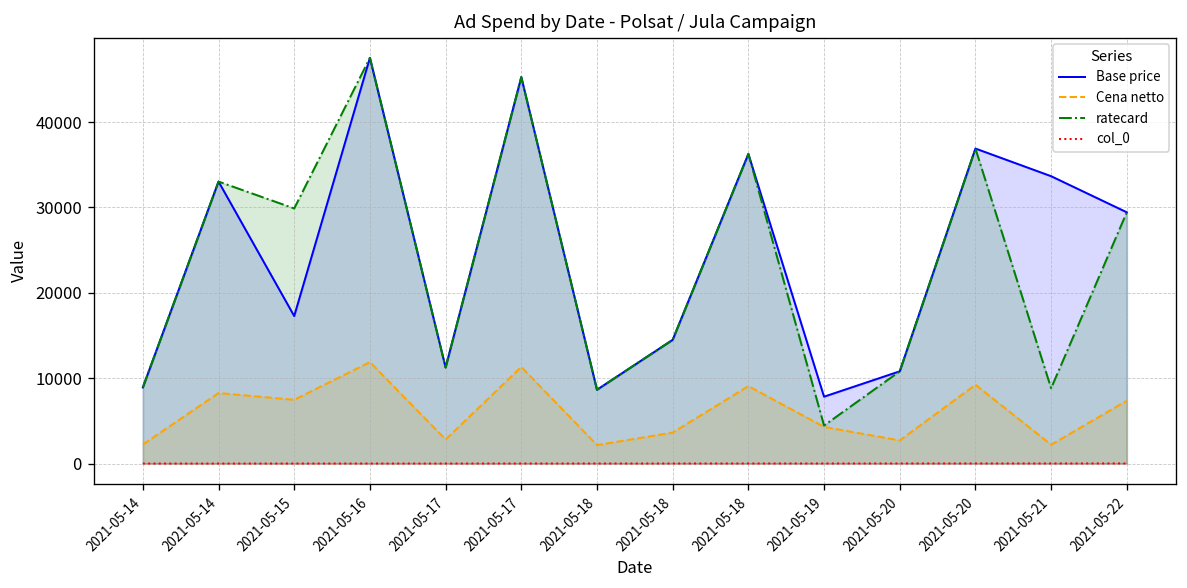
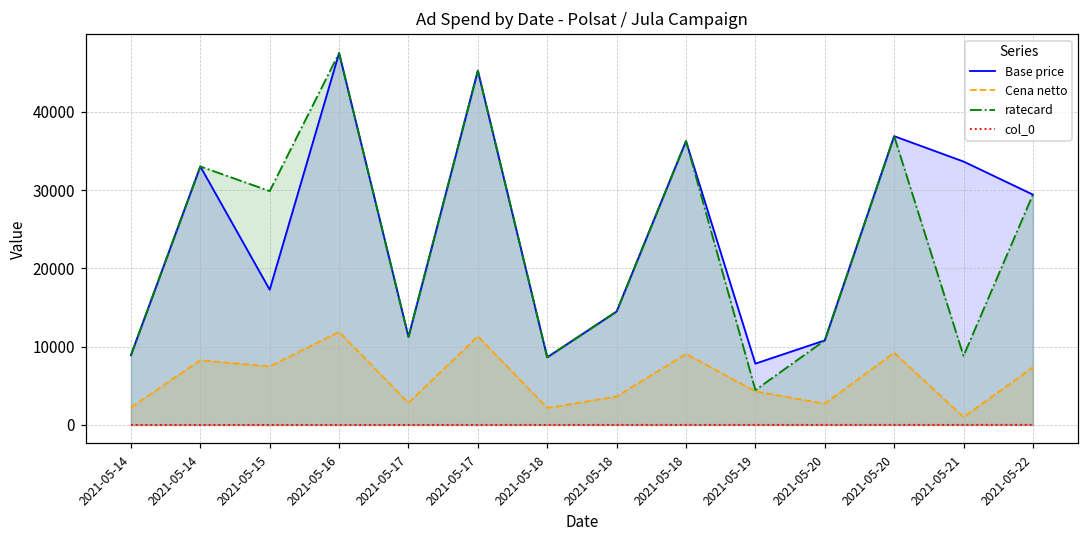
Cena netto, 2021-05-21: 2000 -> 1000
